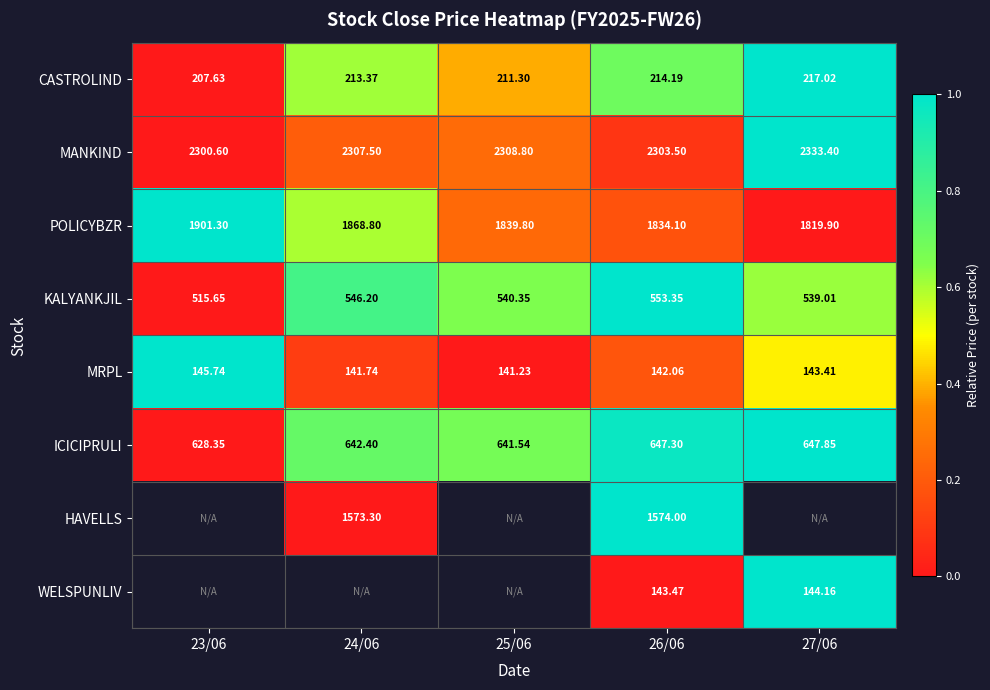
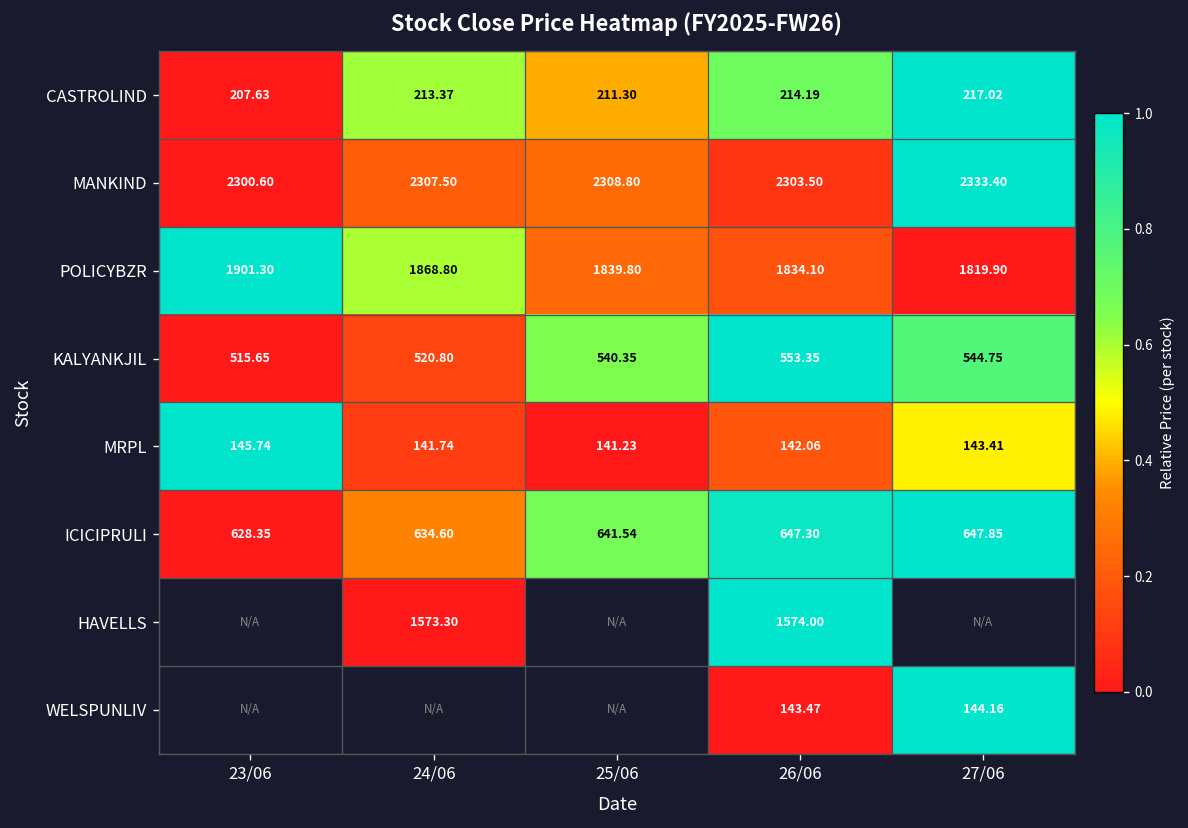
KALYANKJIL, 24/06: 546.20 -> 520.80
KALYANKJIL, 27/06: 539.01 -> 544.75
ICICIPRULI, 24/06: 642.40 -> 634.60
